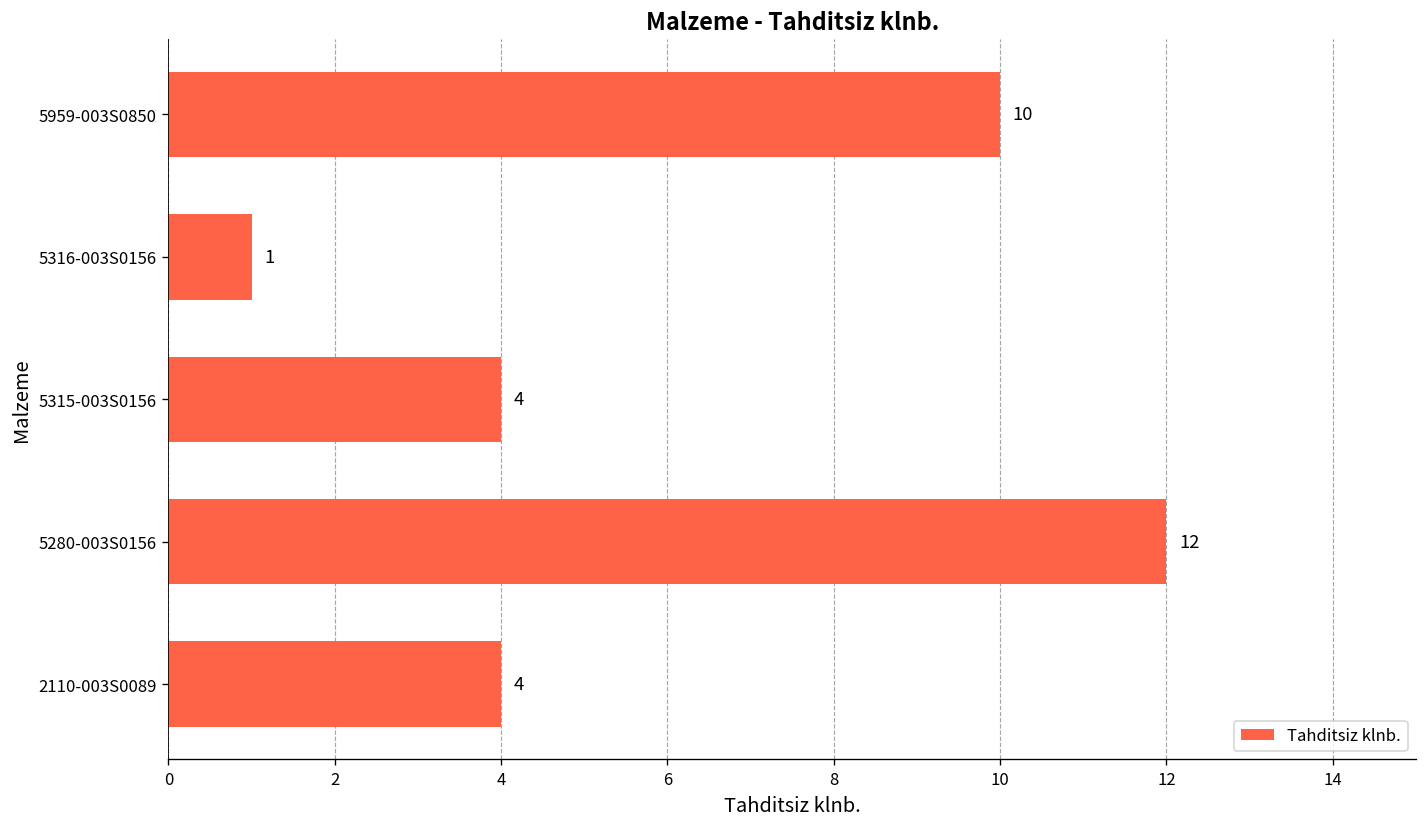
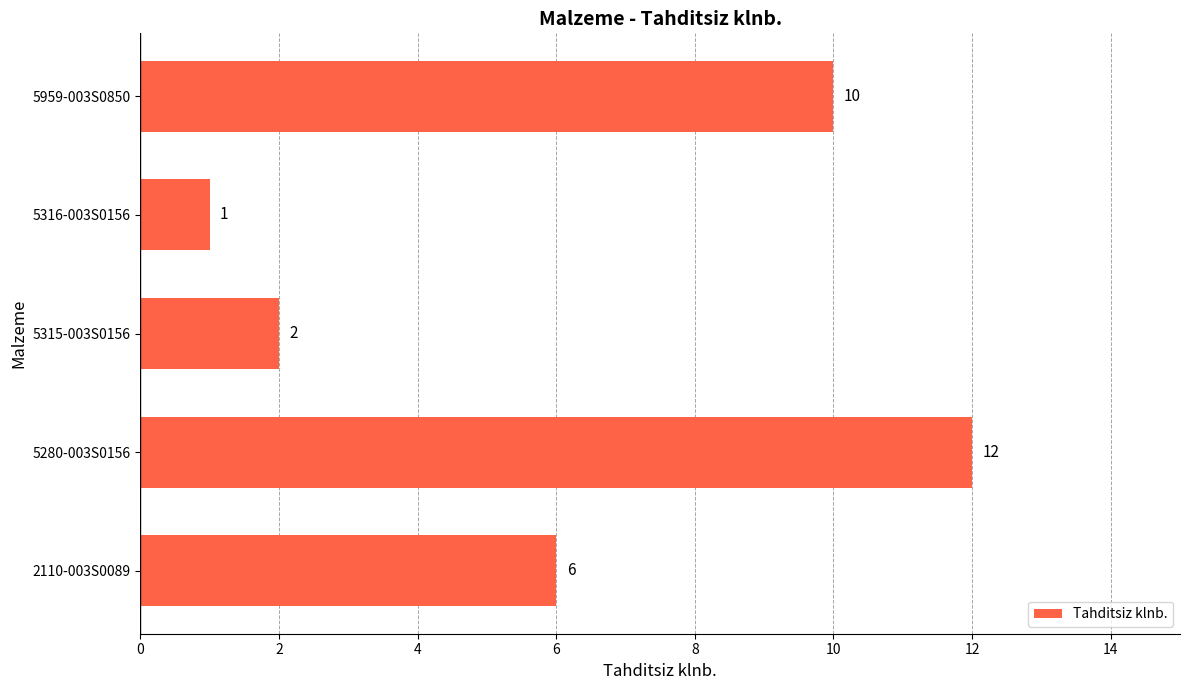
5315-003S0156: 4 -> 2
2110-003S0089: 4 -> 6
